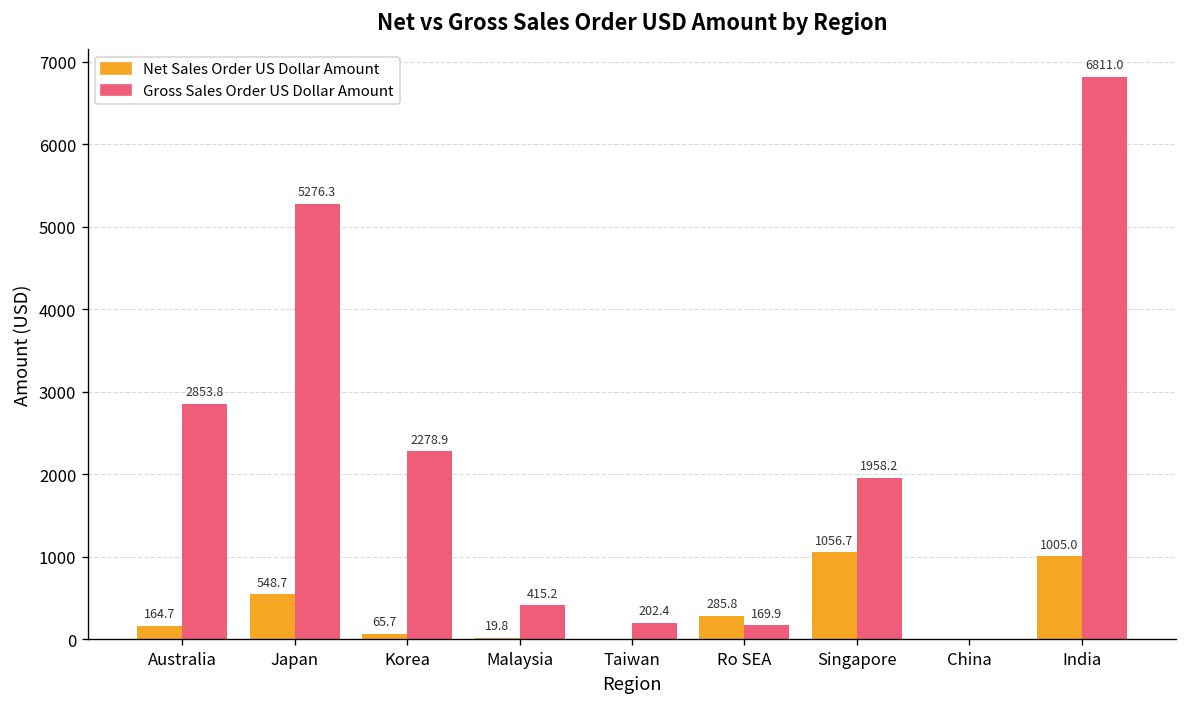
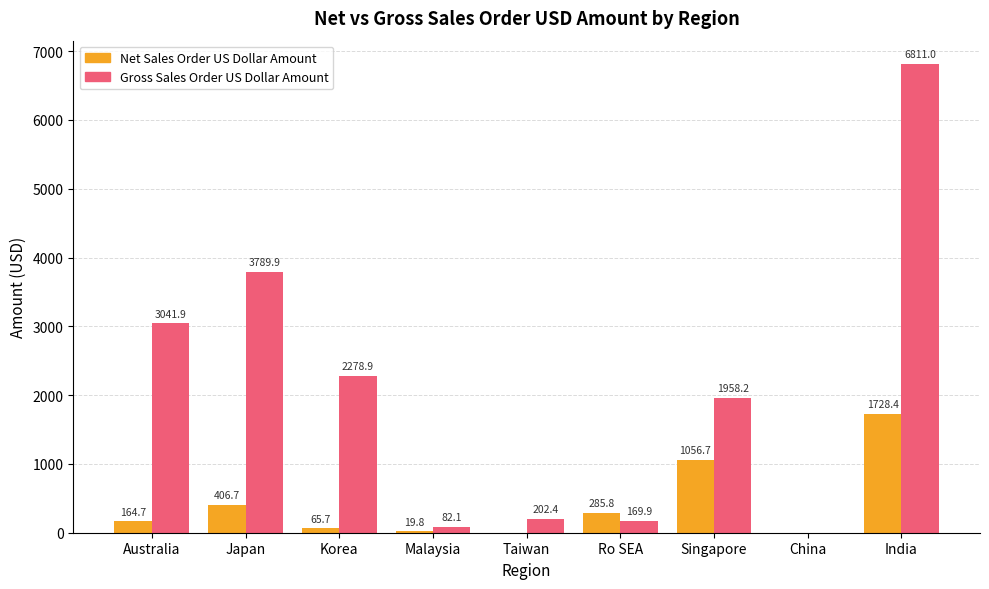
Gross Sales Order US Dollar Amount, Australia: 2853.8 -> 3041.9
Net Sales Order US Dollar Amount, Japan: 548.7 -> 406.7
Gross Sales Order US Dollar Amount, Japan: 5276.3 -> 3789.9
Gross Sales Order US Dollar Amount, Malaysia: 415.2 -> 82.1
Net Sales Order US Dollar Amount, India: 1005.0 -> 1728.4
